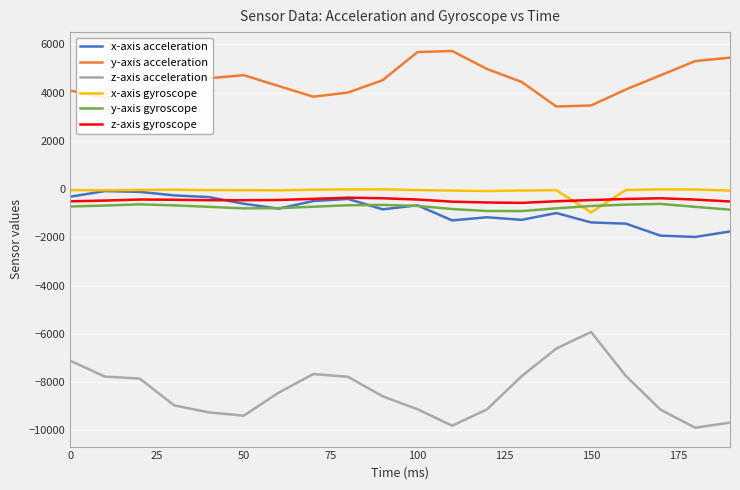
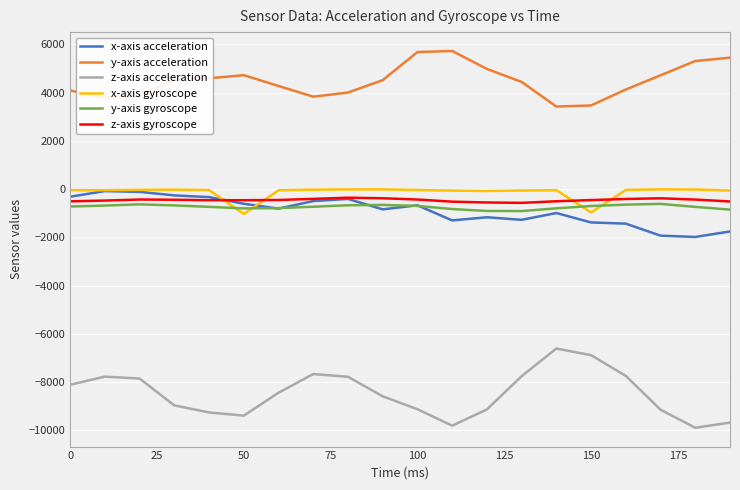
z-axis acceleration, 0: -7100 -> -8100
x-axis gyroscope, 50: 0 -> -1000
z-axis acceleration, 150: -5900 -> -6900
